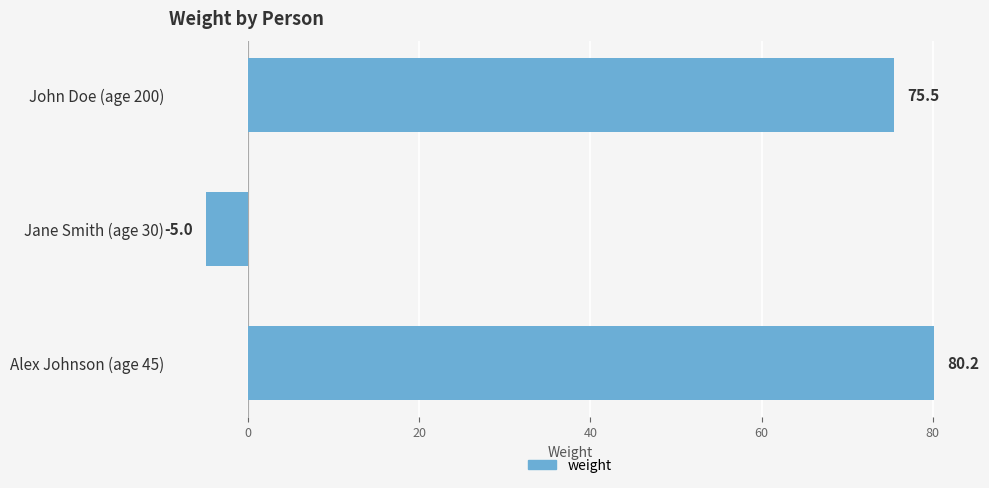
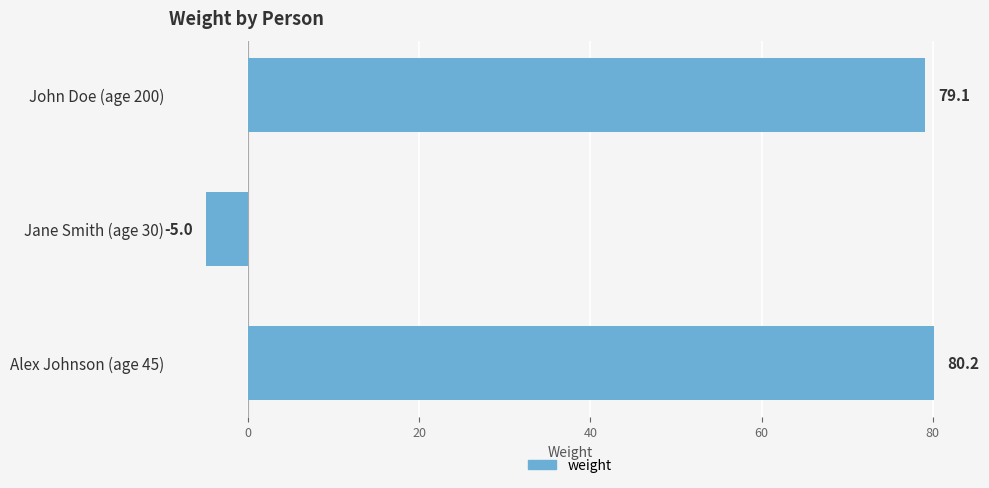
John Doe (age 200): 75.5 -> 79.1
